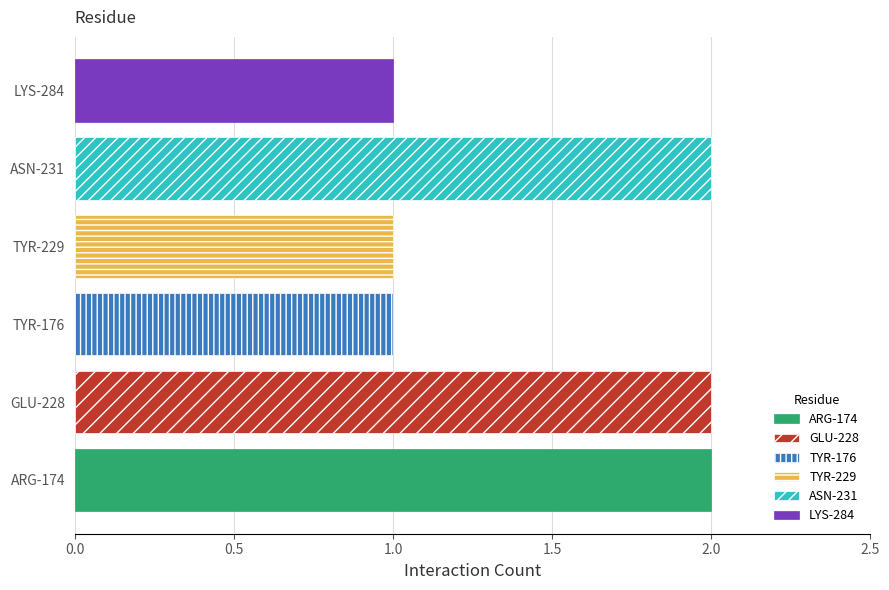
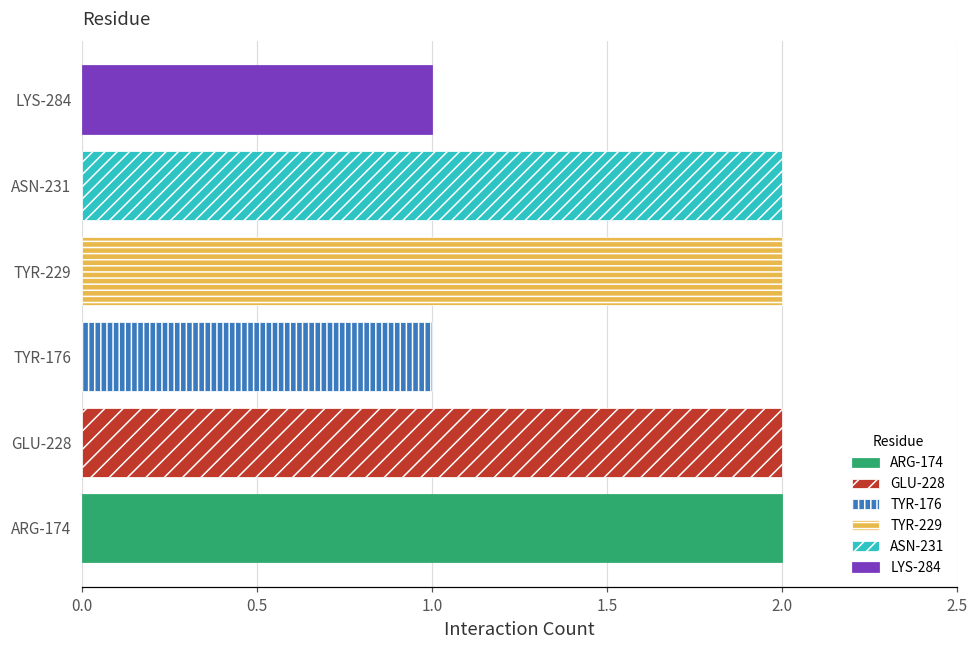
TYR-229: 1 -> 2
